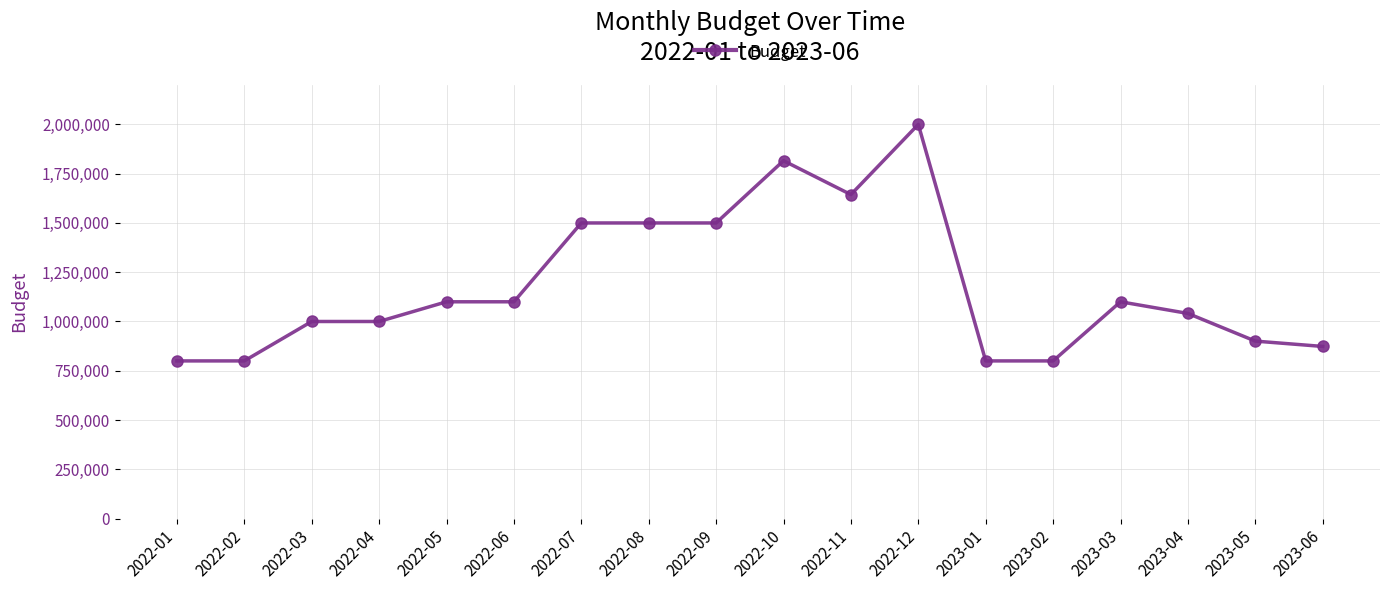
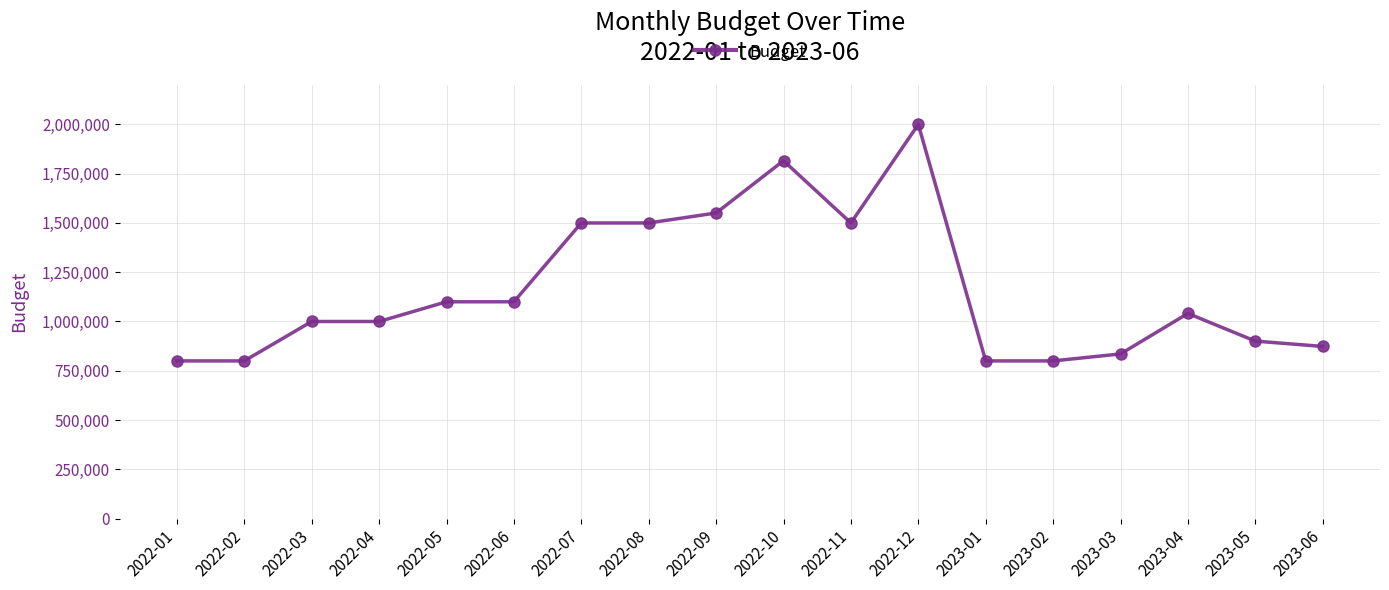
2022-09: 1,500,000 -> 1,550,000
2022-11: 1,640,000 -> 1,500,000
2023-03: 1,100,000 -> 840,000
